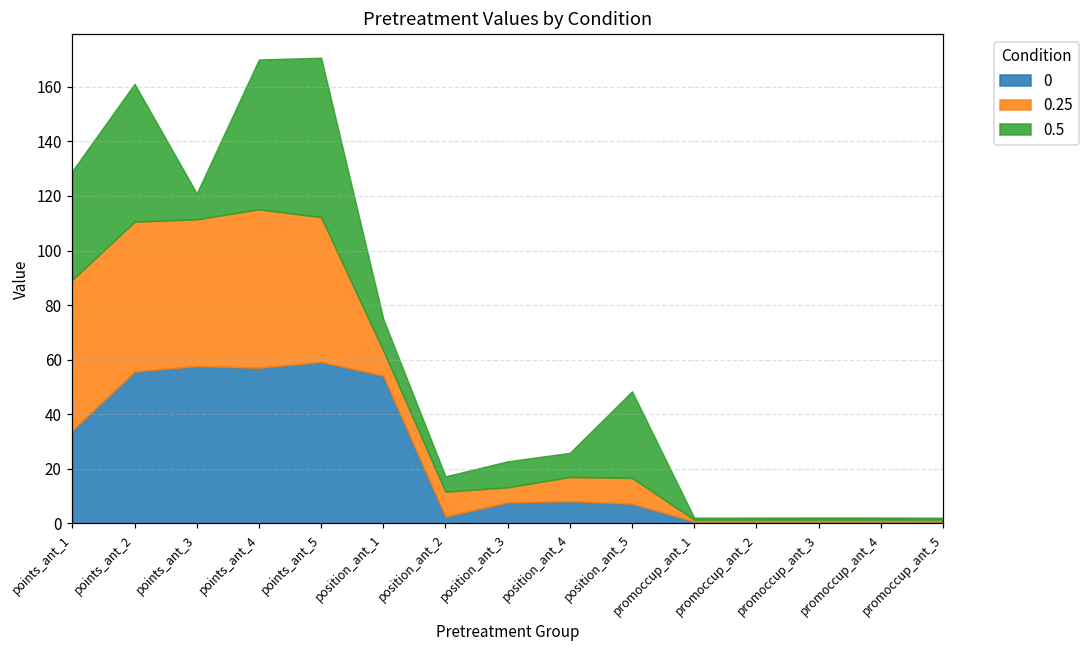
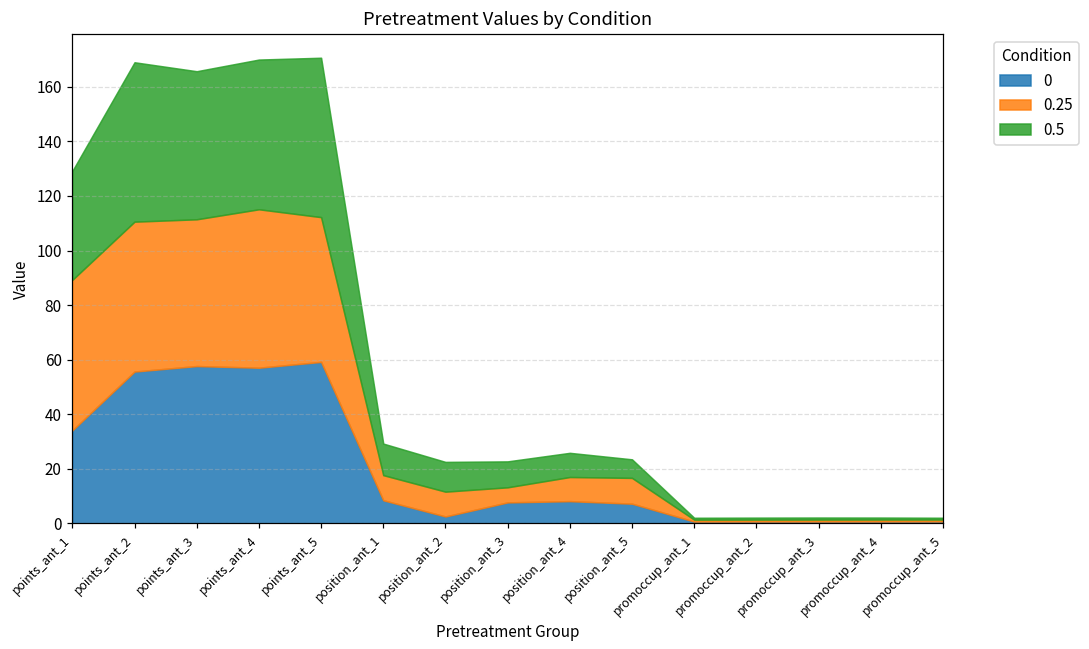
0.5, points_ant_2: 51 -> 58
0.5, points_ant_3: 9 -> 54
0, position_ant_1: 54 -> 8
0.5, position_ant_2: 6 -> 11
0.5, position_ant_5: 32 -> 7
